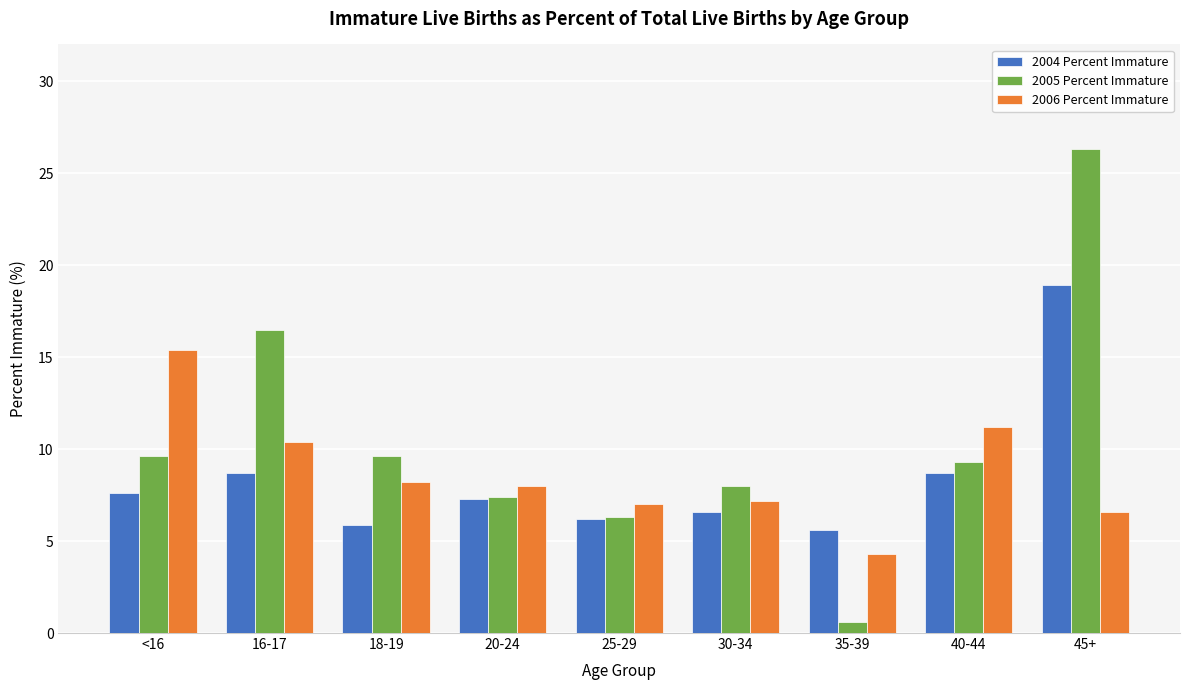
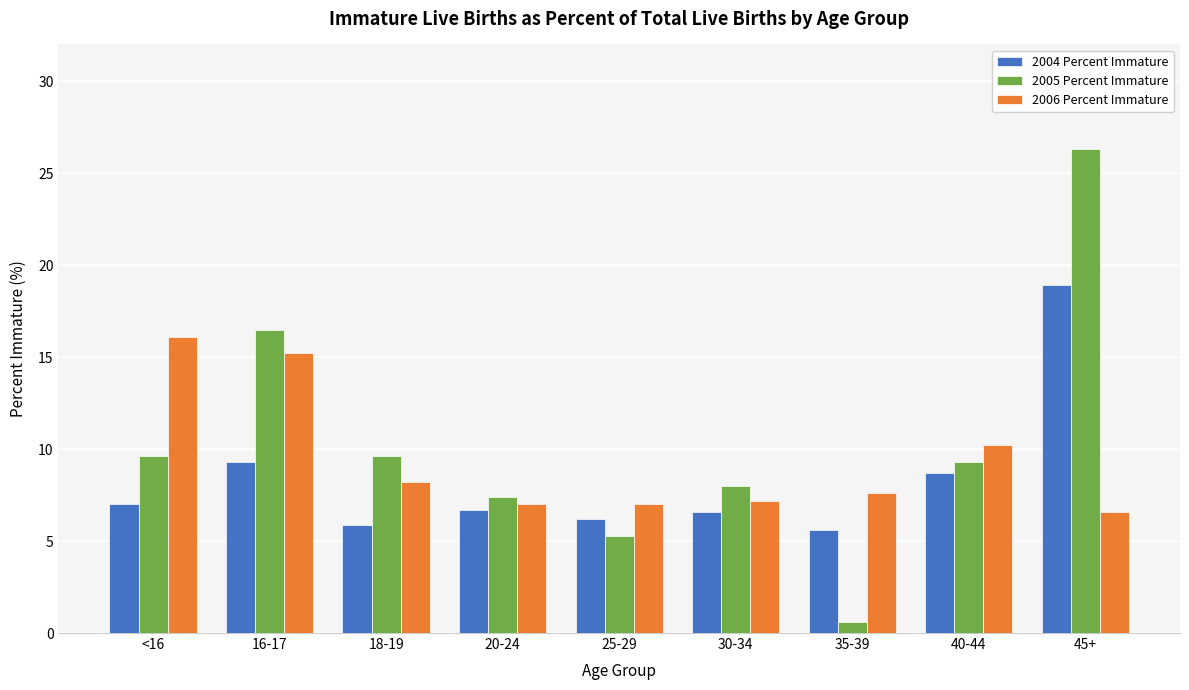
2004 Percent Immature, <16: 7.6 -> 7.0
2006 Percent Immature, <16: 15.4 -> 16.1
2004 Percent Immature, 16-17: 8.7 -> 9.3
2006 Percent Immature, 16-17: 10.4 -> 15.2
2004 Percent Immature, 20-24: 7.3 -> 6.7
2006 Percent Immature, 20-24: 8 -> 7
2005 Percent Immature, 25-29: 6.3 -> 5.3
2006 Percent Immature, 35-39: 4.3 -> 7.6
2006 Percent Immature, 40-44: 11.2 -> 10.2
